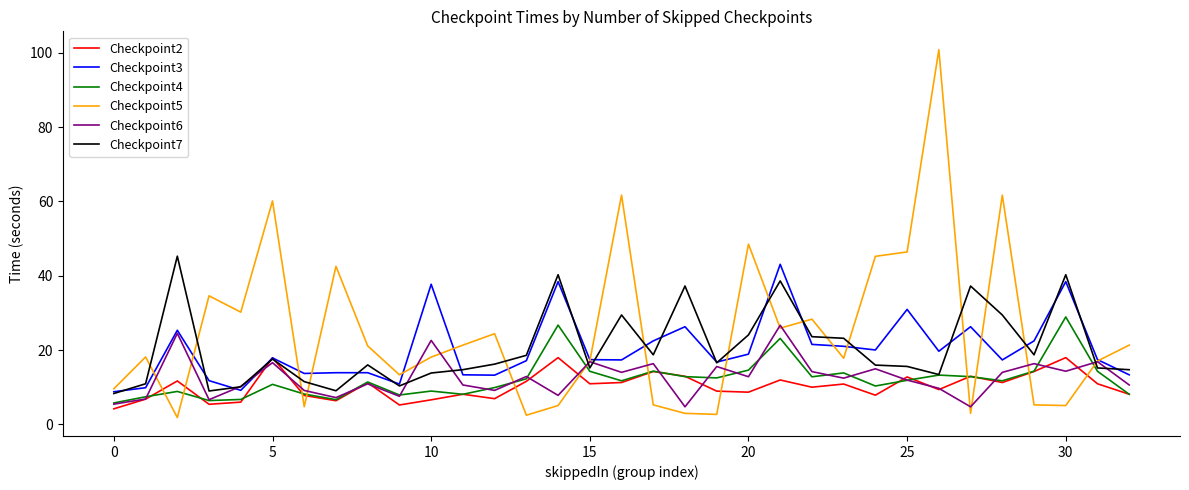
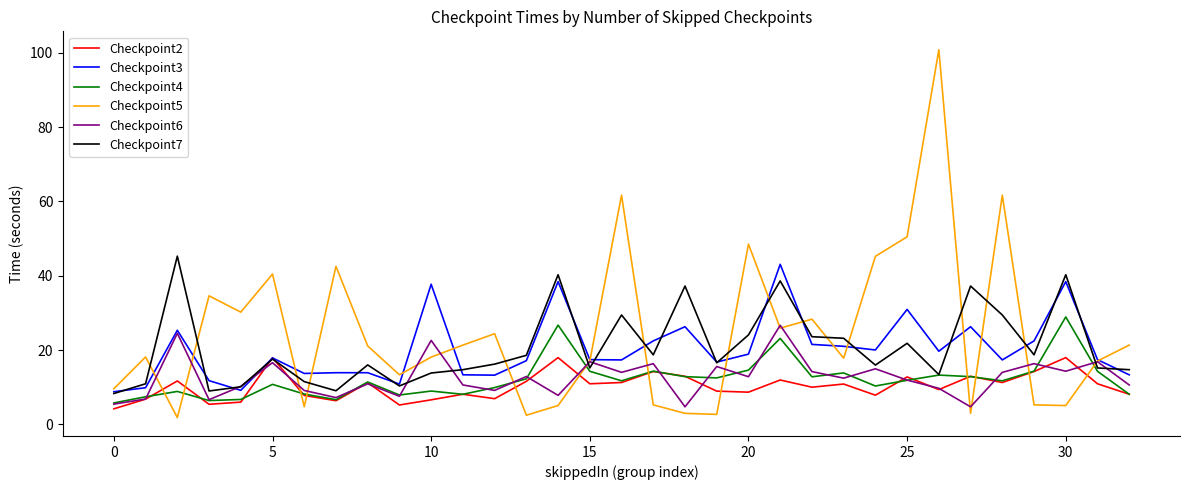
Checkpoint5, 5: 60 -> 40
Checkpoint5, 25: 46 -> 50
Checkpoint7, 25: 16 -> 22
